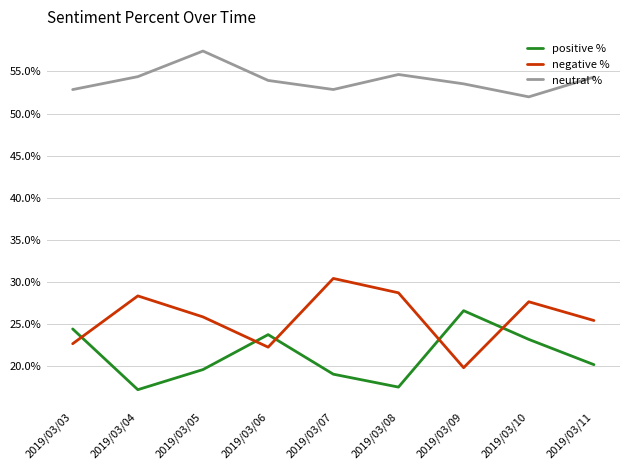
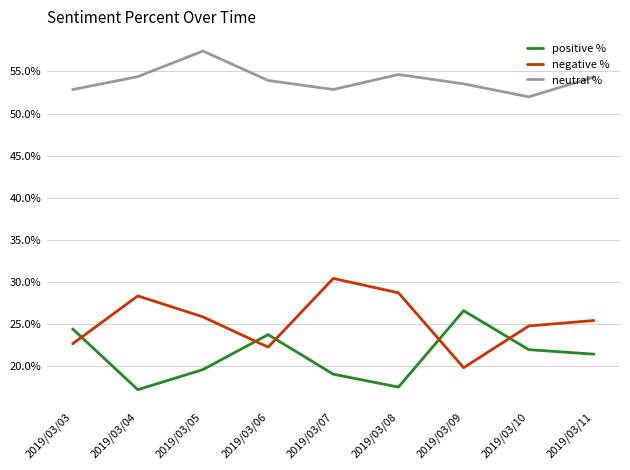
positive %, 2019/03/10: 23% -> 22%
negative %, 2019/03/10: 28% -> 25%
positive %, 2019/03/11: 20% -> 21%
